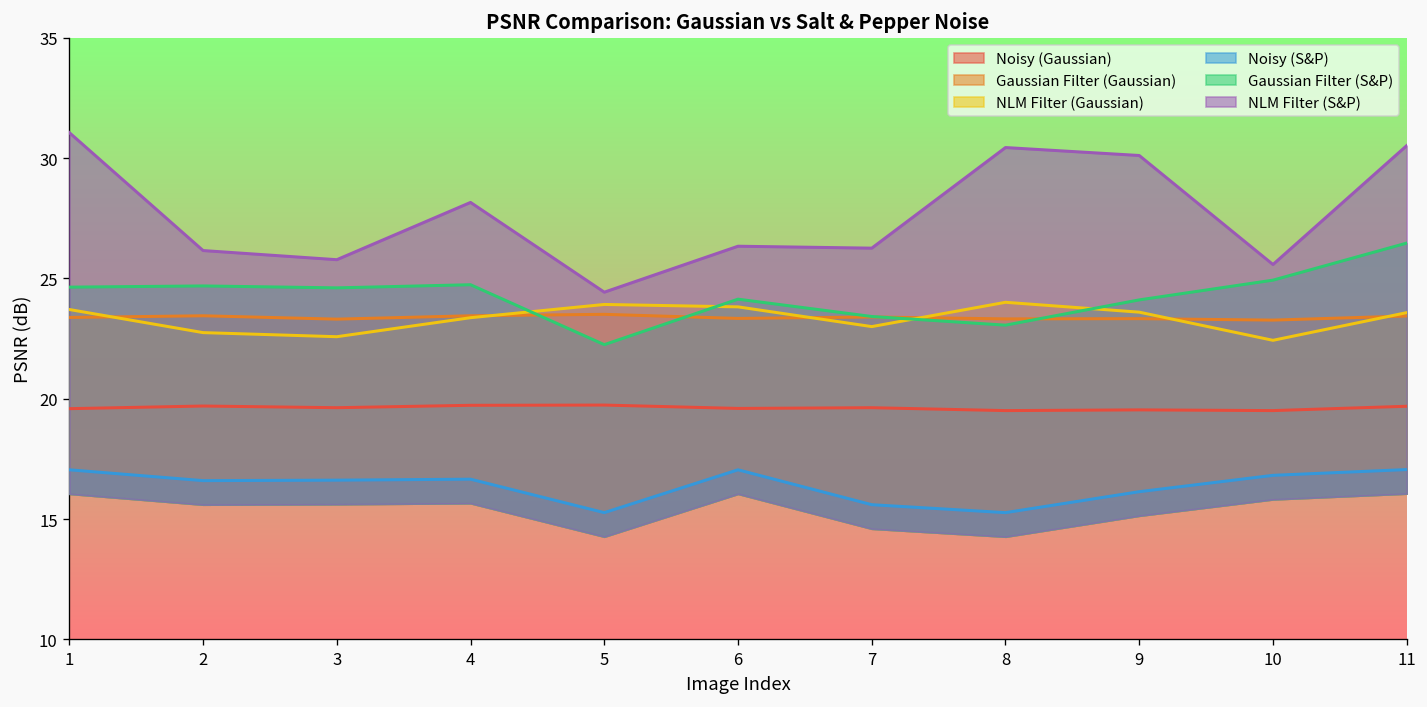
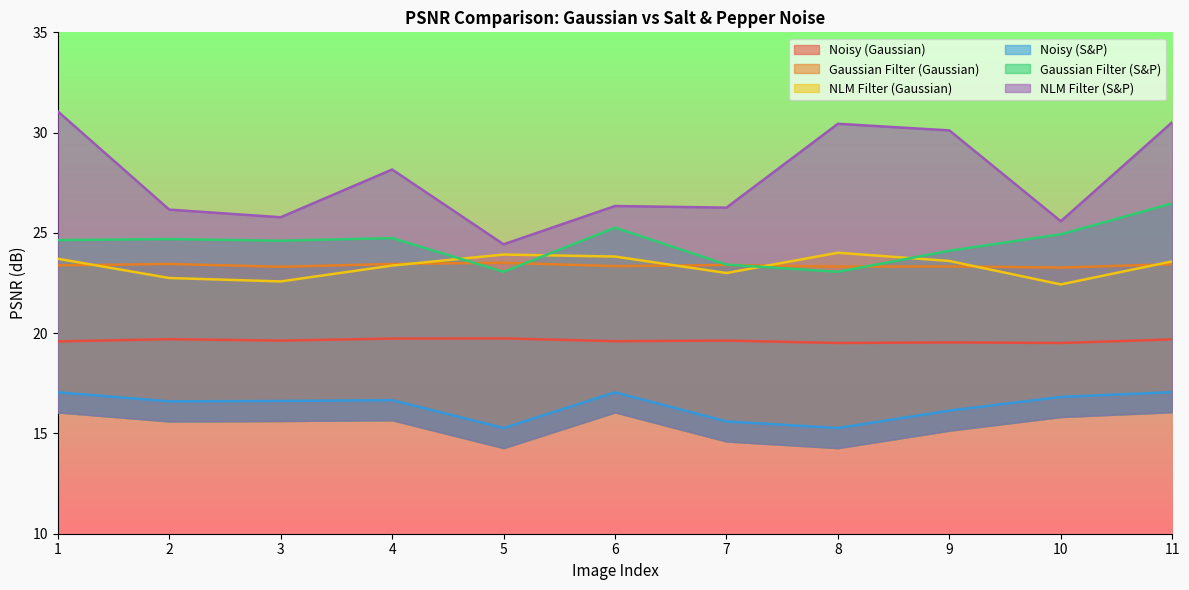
Gaussian Filter (S&P), 5: 22.3 -> 23.1
Gaussian Filter (S&P), 6: 24.1 -> 25.3
